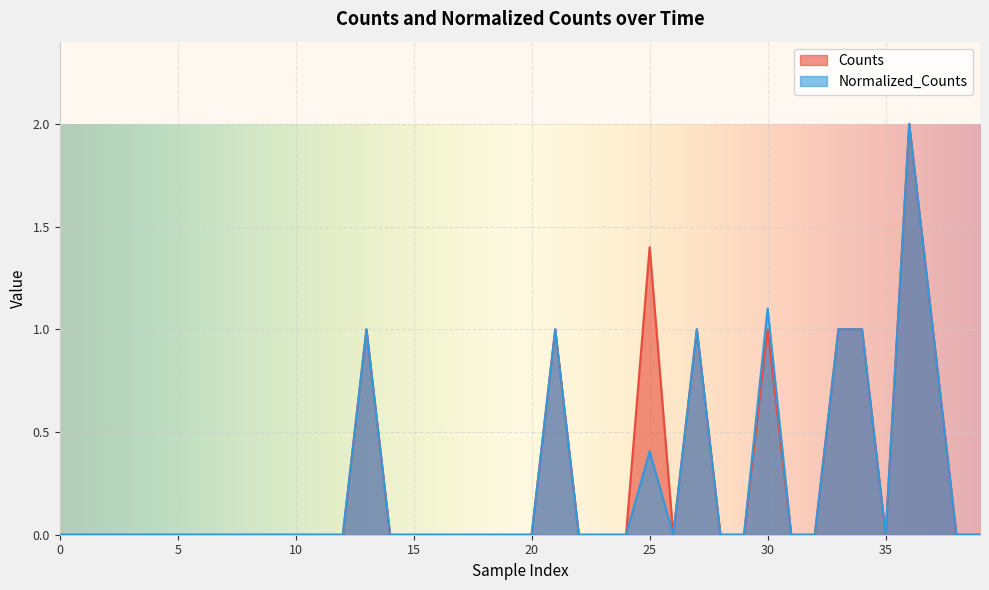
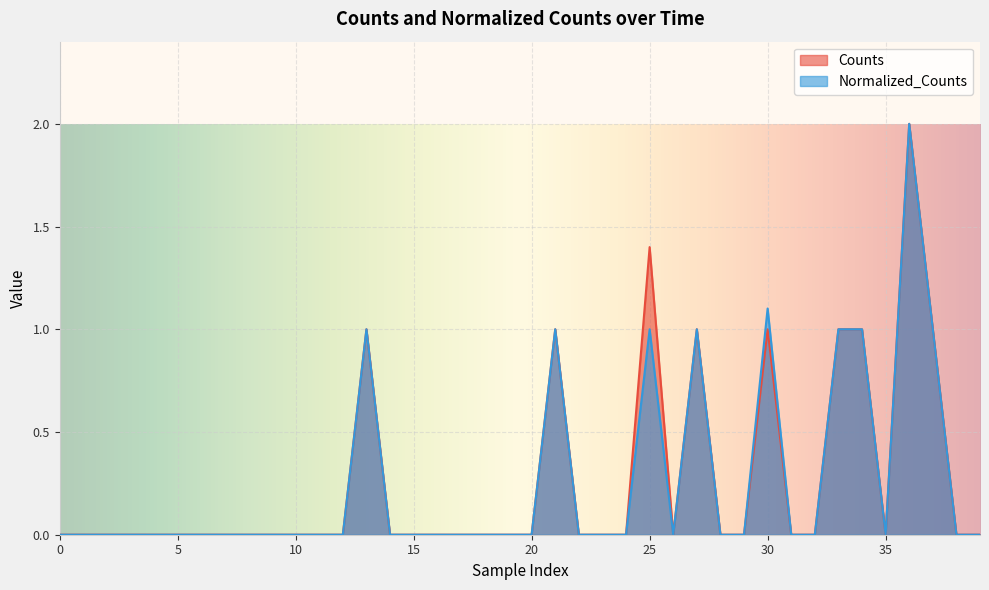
Normalized_Counts, 25: 0.41 -> 1.00
